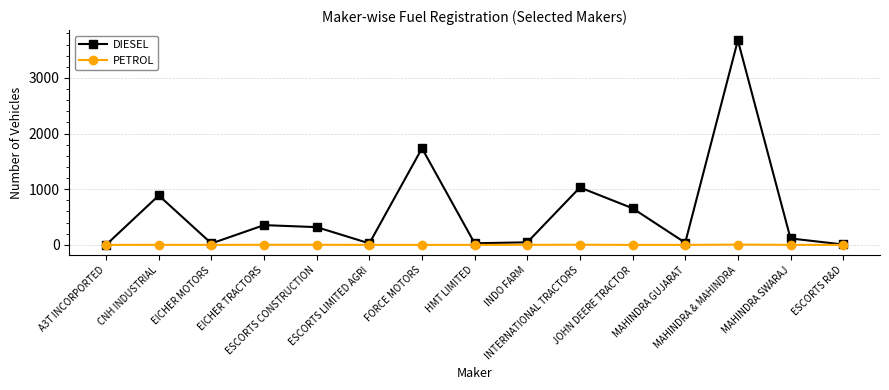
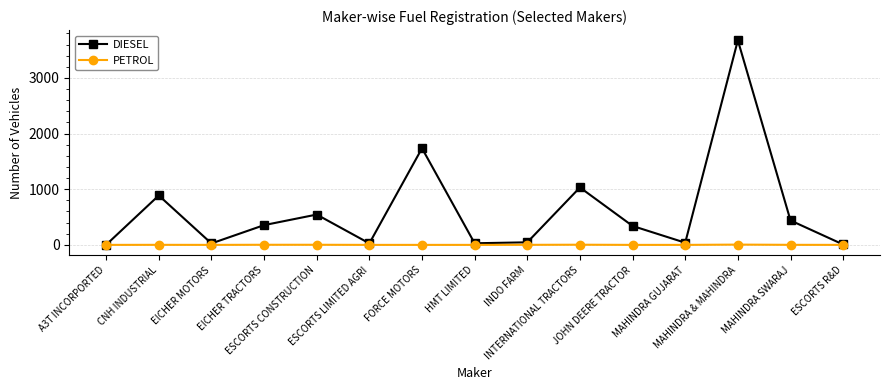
DIESEL, ESCORTS CONSTRUCTION: 300 -> 500
DIESEL, JOHN DEERE TRACTOR: 700 -> 300
DIESEL, MAHINDRA SWARAJ: 100 -> 400
